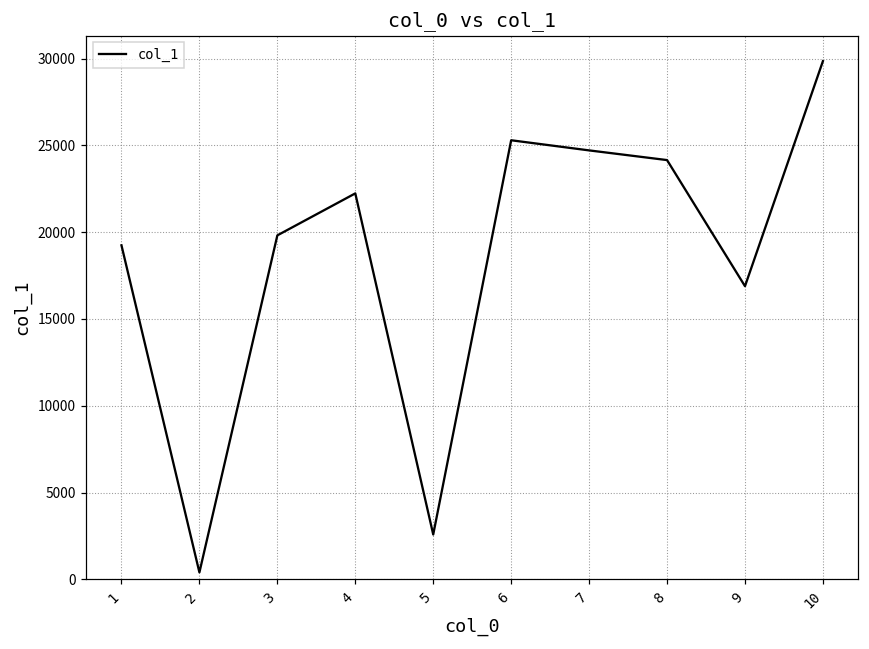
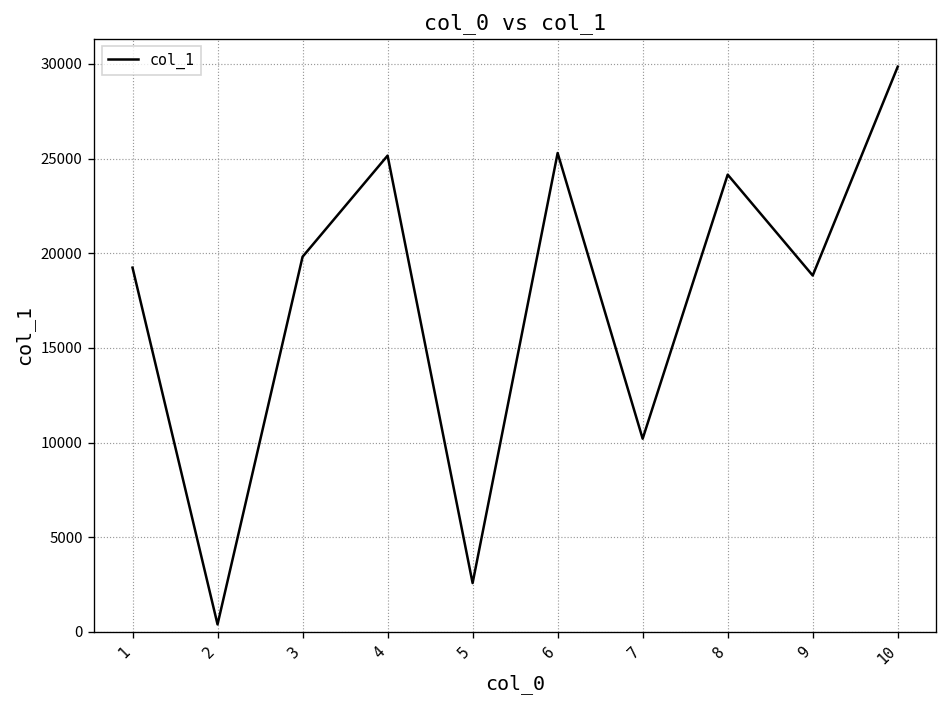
4: 22200 -> 25200
7: 24700 -> 10200
9: 16900 -> 18800
